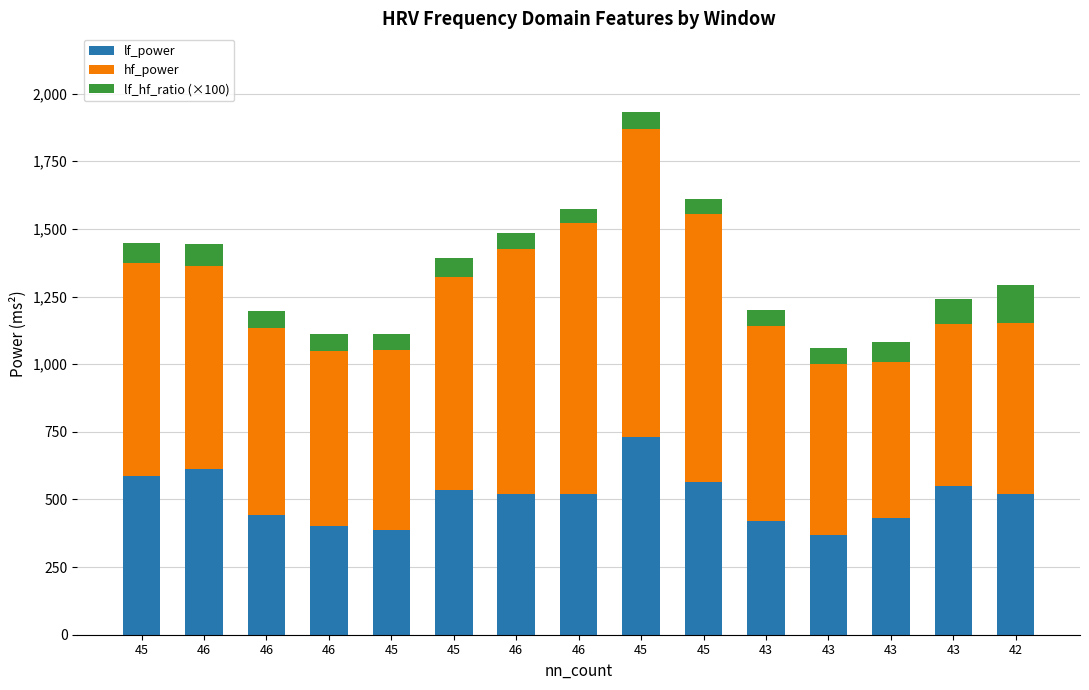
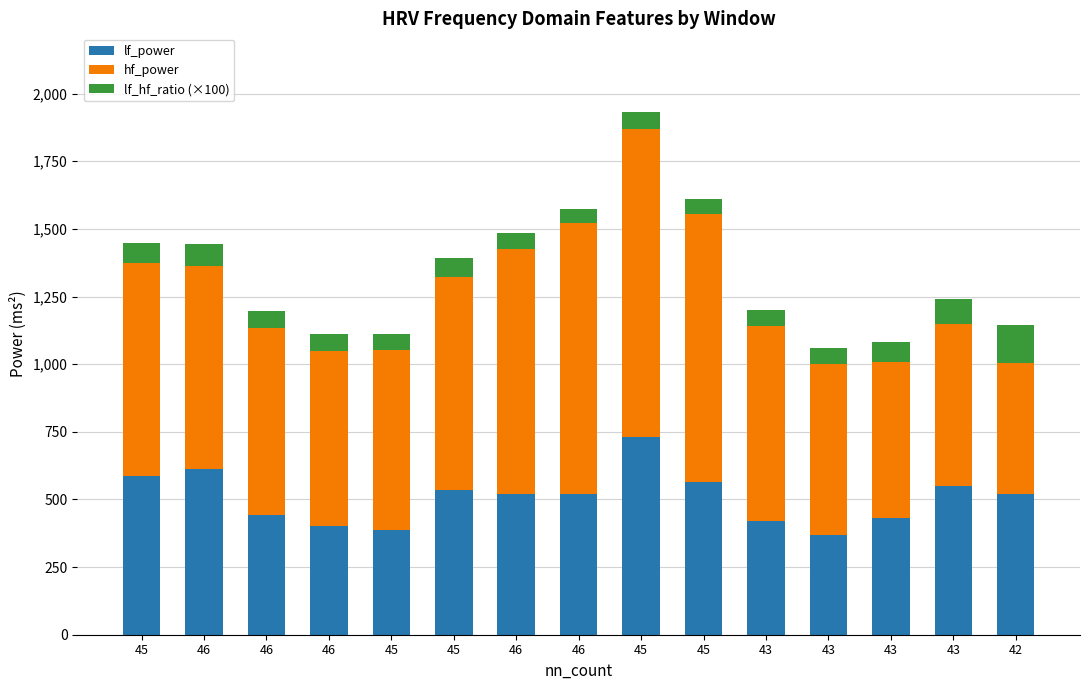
hf_power, 42: 630 -> 480
